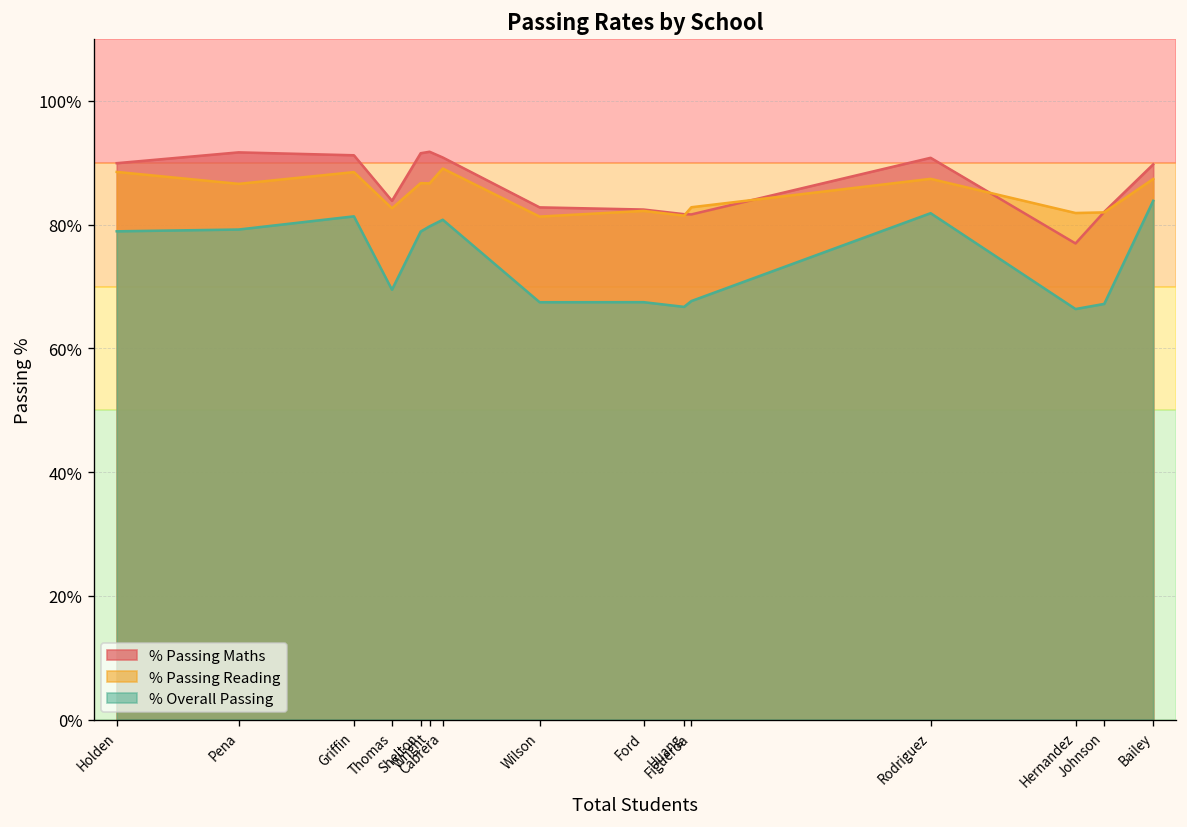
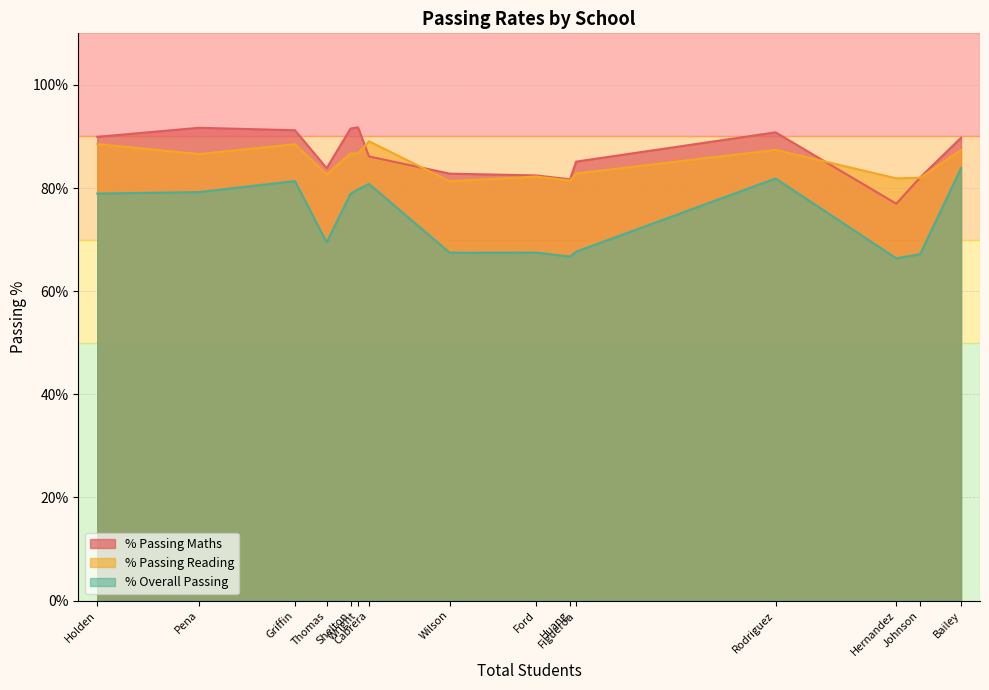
% Passing Maths, Cabrera: 91% -> 86%
% Passing Maths, Figueroa: 82% -> 85%
